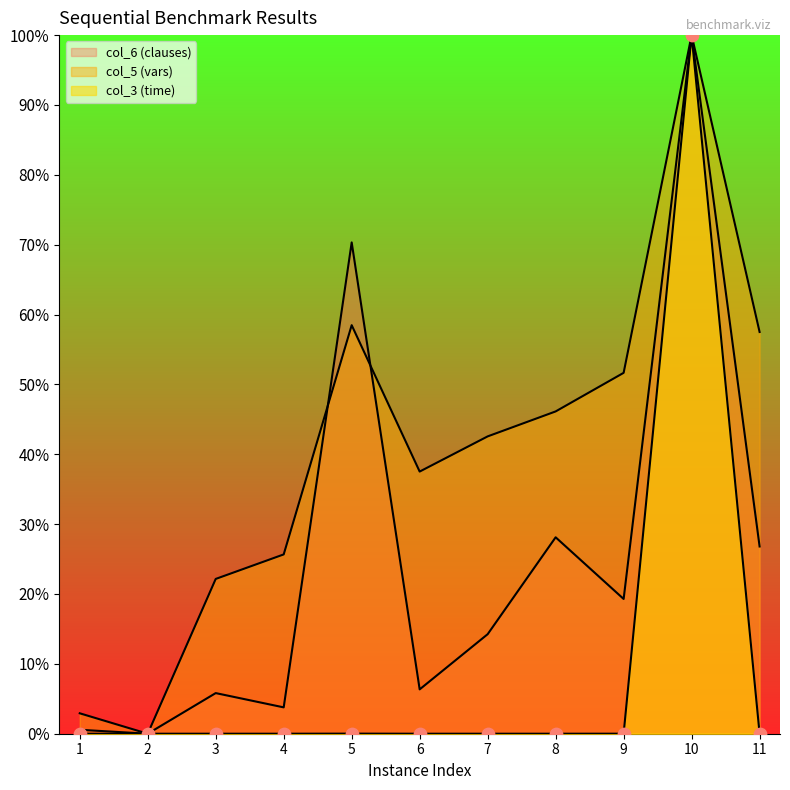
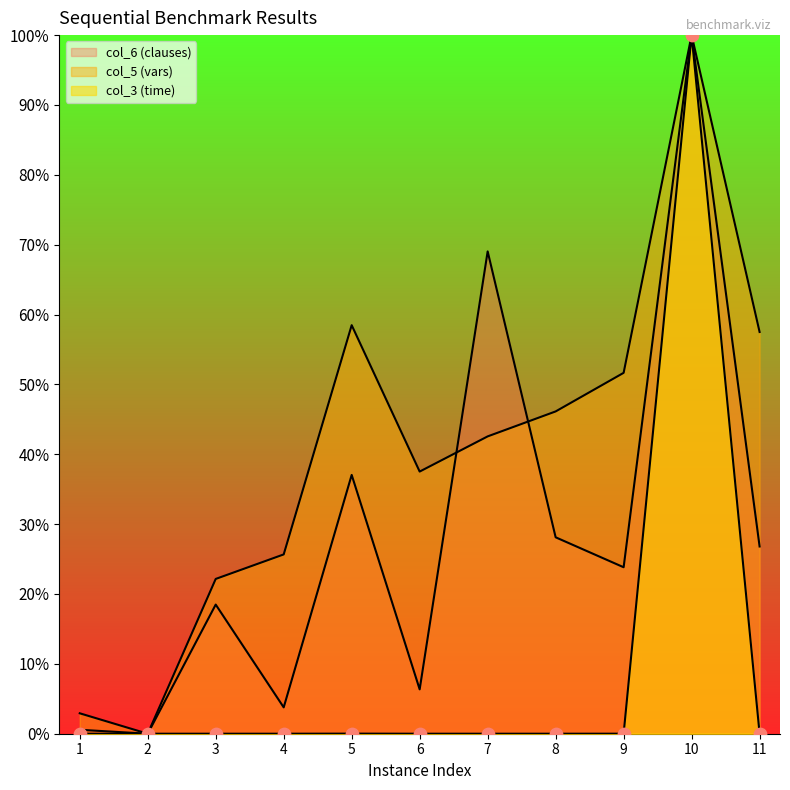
col_6 (clauses), 3: 6% -> 18%
col_6 (clauses), 5: 70% -> 37%
col_6 (clauses), 7: 14% -> 69%
col_6 (clauses), 9: 19% -> 24%
